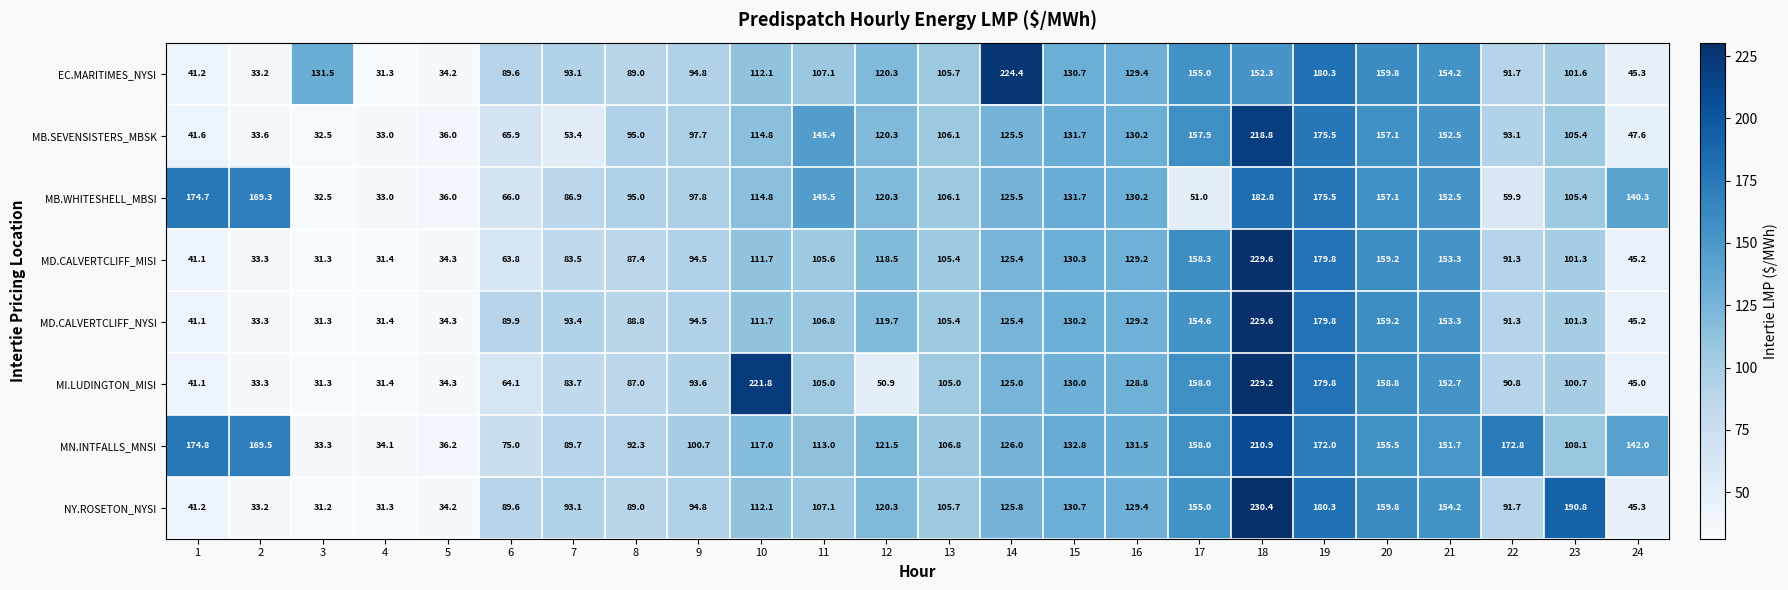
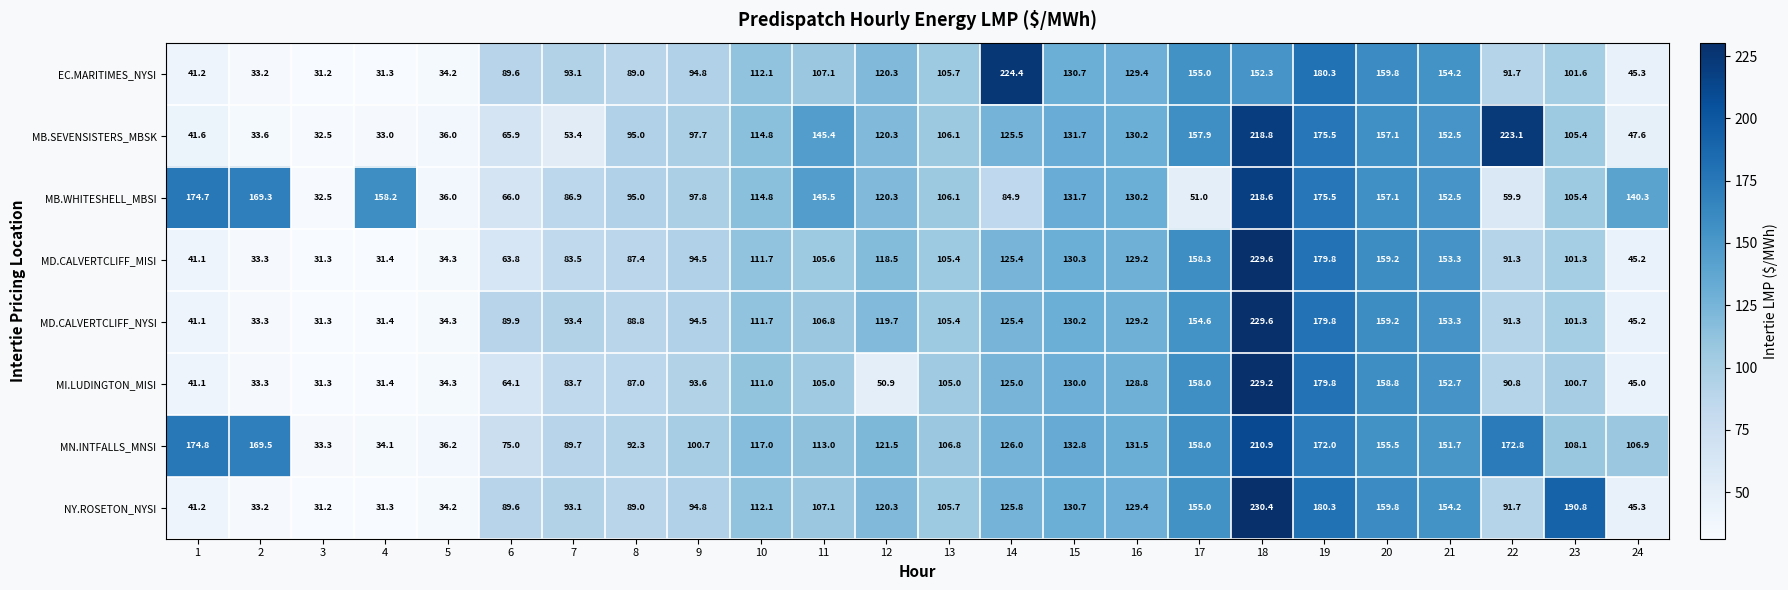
EC.MARITIMES_NYSI, 3: 131.5 -> 31.2
MB.SEVENSISTERS_MBSK, 22: 93.1 -> 223.1
MB.WHITESHELL_MBSI, 4: 33.0 -> 158.2
MB.WHITESHELL_MBSI, 14: 125.5 -> 84.9
MB.WHITESHELL_MBSI, 18: 182.8 -> 218.6
MI.LUDINGTON_MISI, 10: 221.8 -> 111.0
MN.INTFALLS_MNSI, 24: 142.0 -> 106.9
